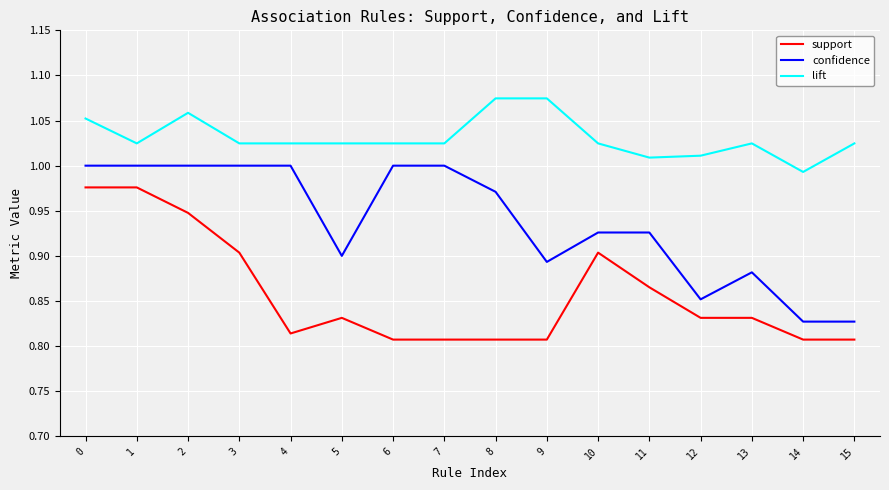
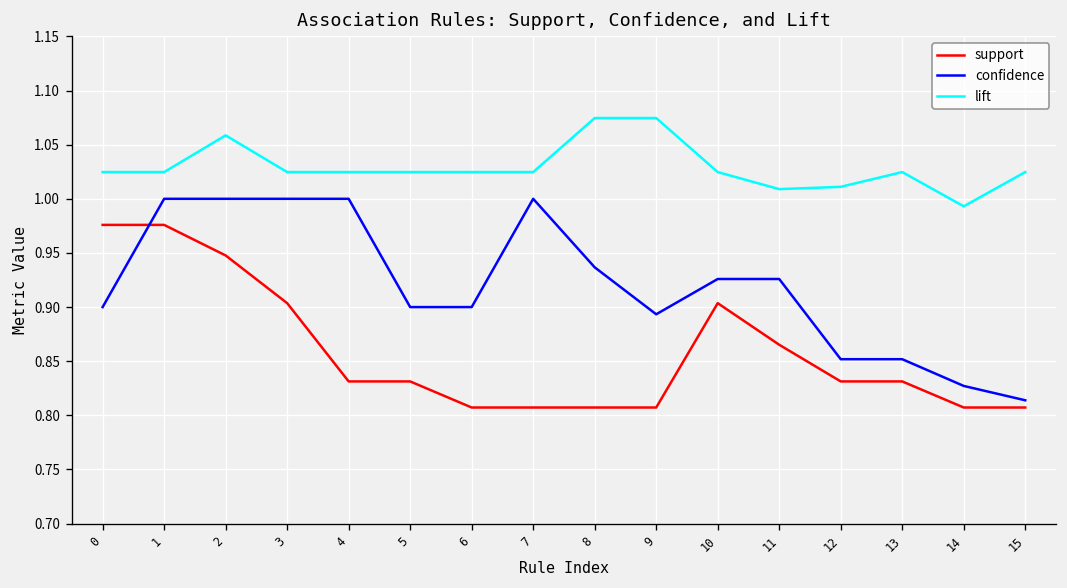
confidence, 0: 1.0 -> 0.9
lift, 0: 1.05 -> 1.02
support, 4: 0.81 -> 0.83
confidence, 6: 1.0 -> 0.9
confidence, 8: 0.97 -> 0.94
confidence, 13: 0.88 -> 0.85
confidence, 15: 0.83 -> 0.81
